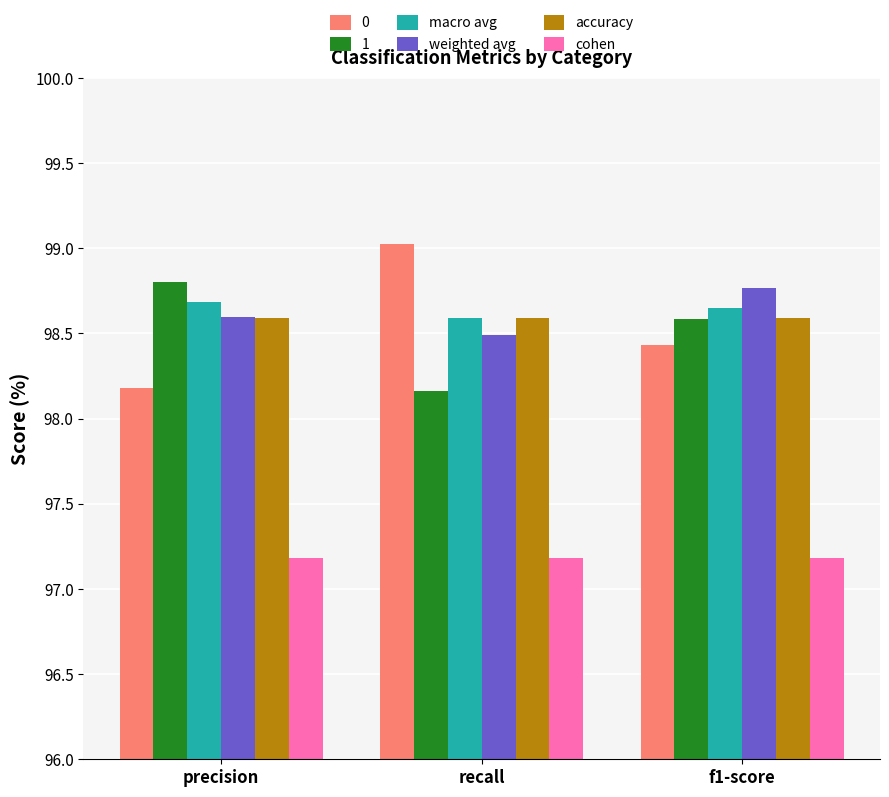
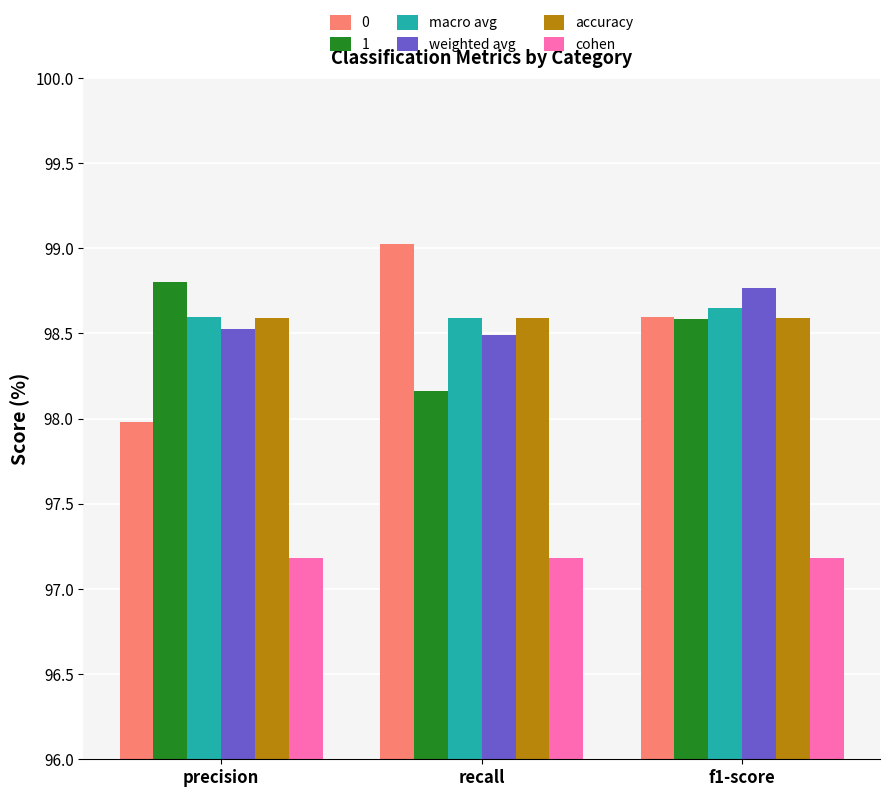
0, precision: 98.18 -> 97.98
macro avg, precision: 98.69 -> 98.60
weighted avg, precision: 98.60 -> 98.53
0, f1-score: 98.43 -> 98.60
